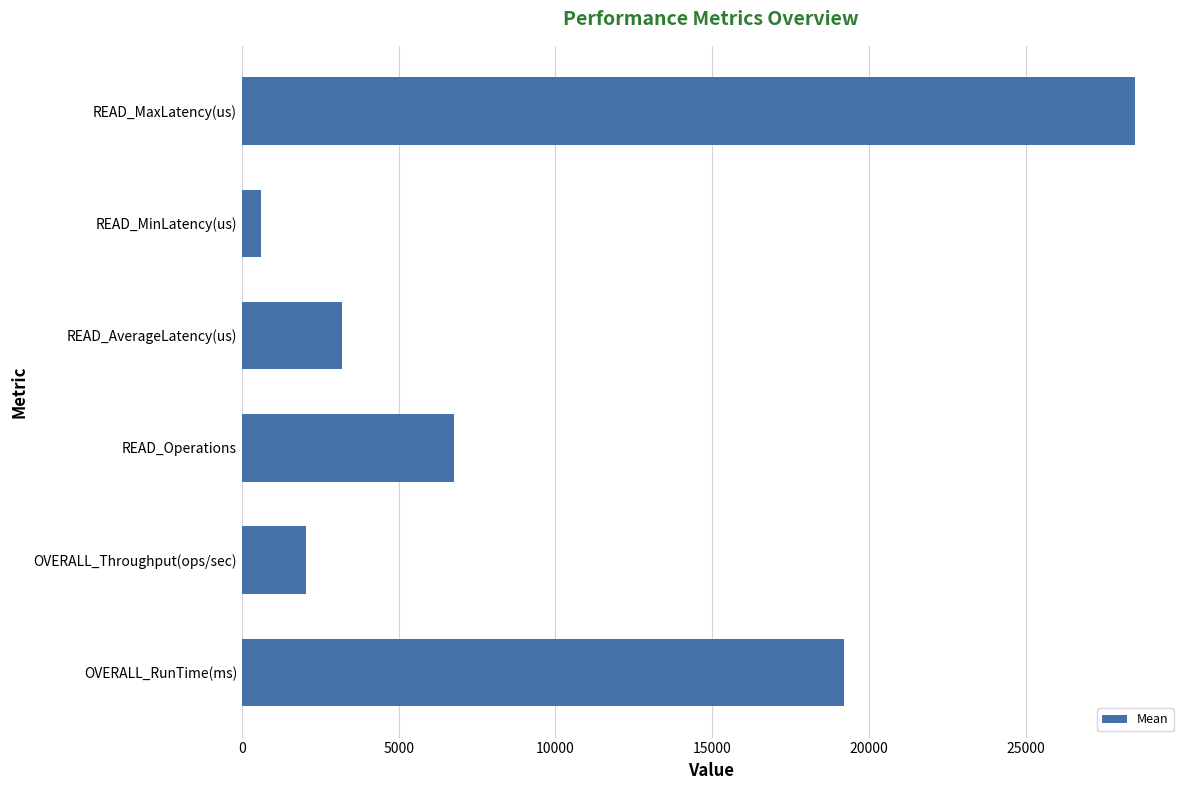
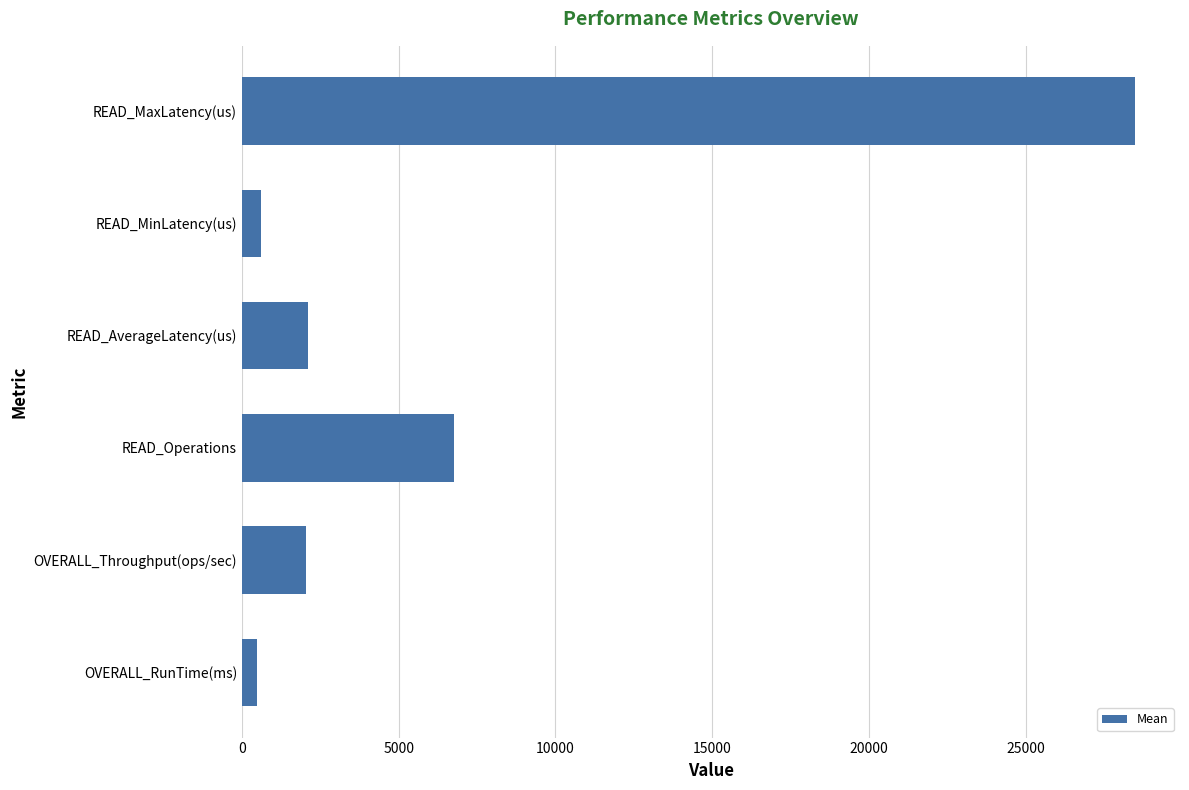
READ_AverageLatency(us): 3200 -> 2100
OVERALL_RunTime(ms): 19200 -> 500
